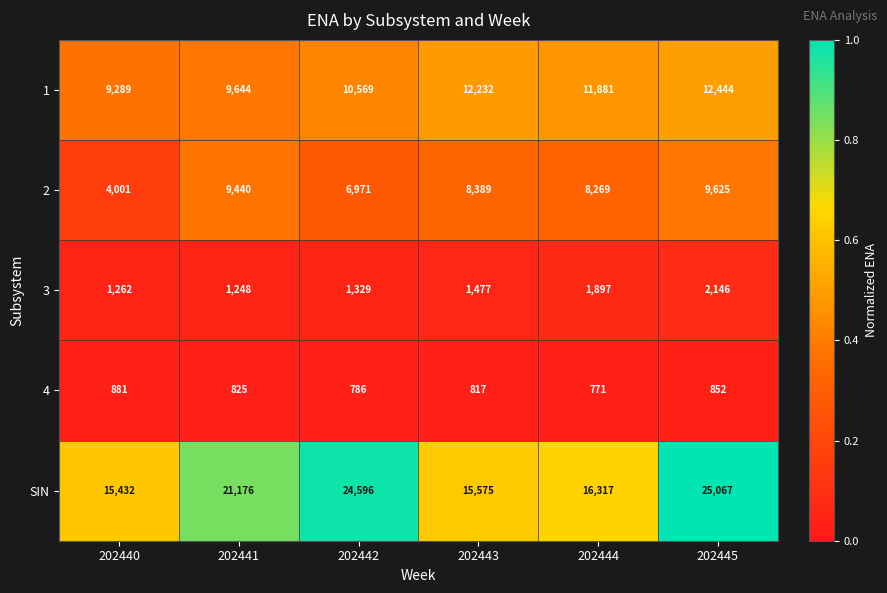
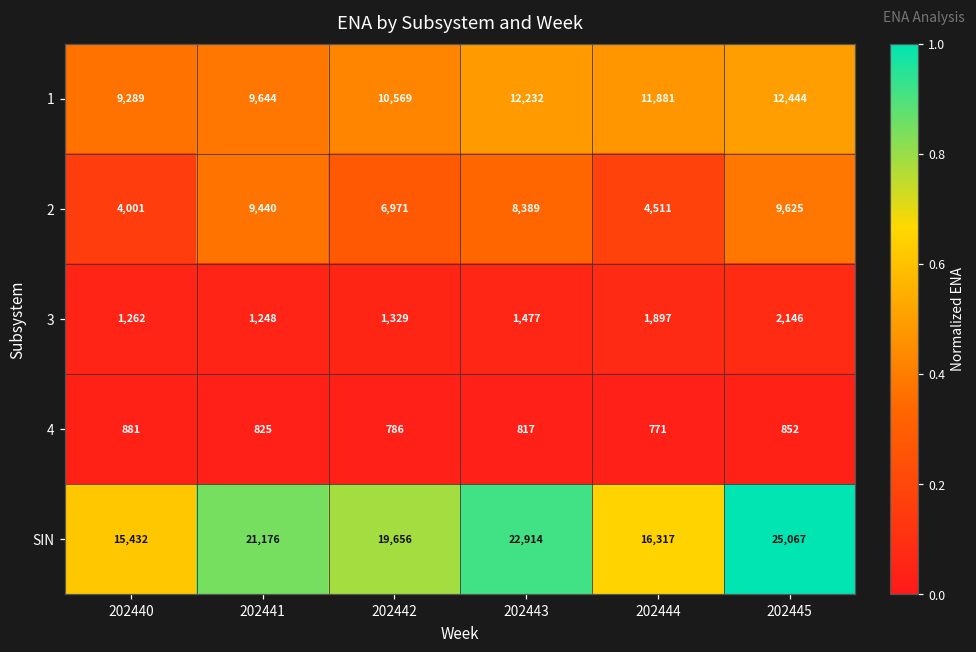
2, 202444: 8,269 -> 4,511
SIN, 202442: 24,596 -> 19,656
SIN, 202443: 15,575 -> 22,914
